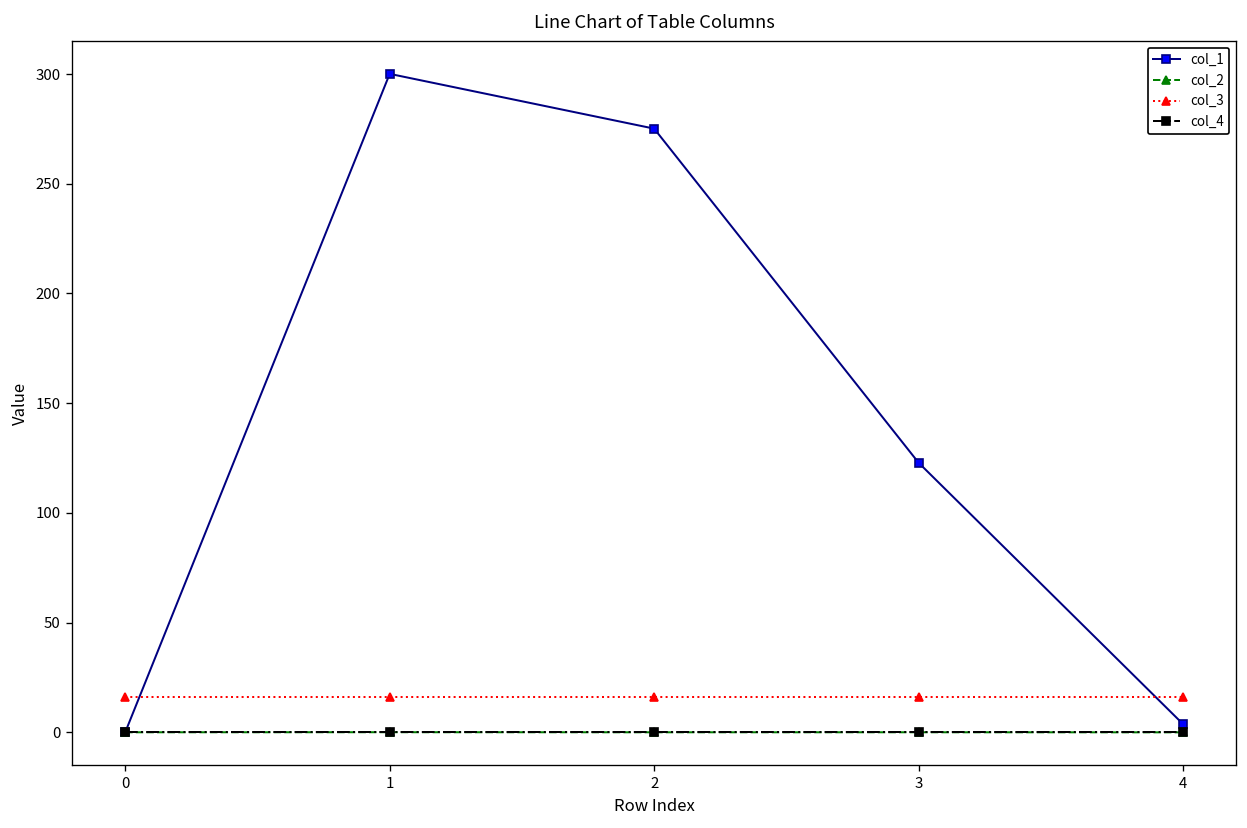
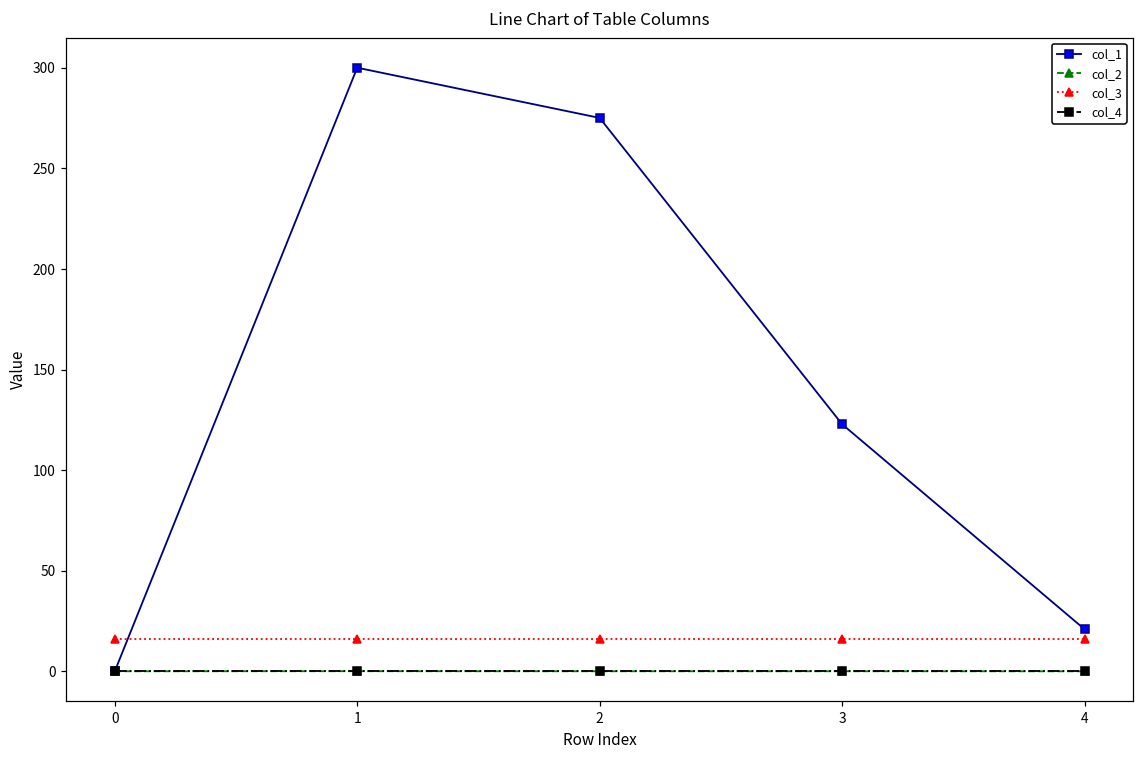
col_1, 4: 4 -> 21
